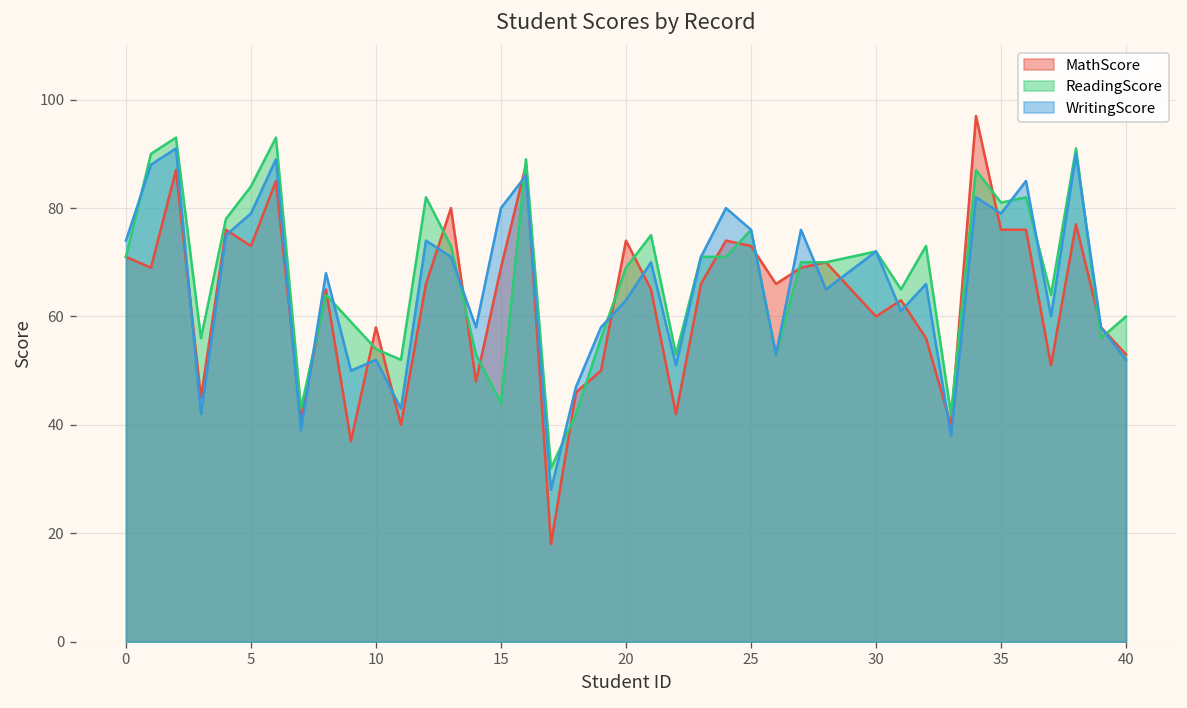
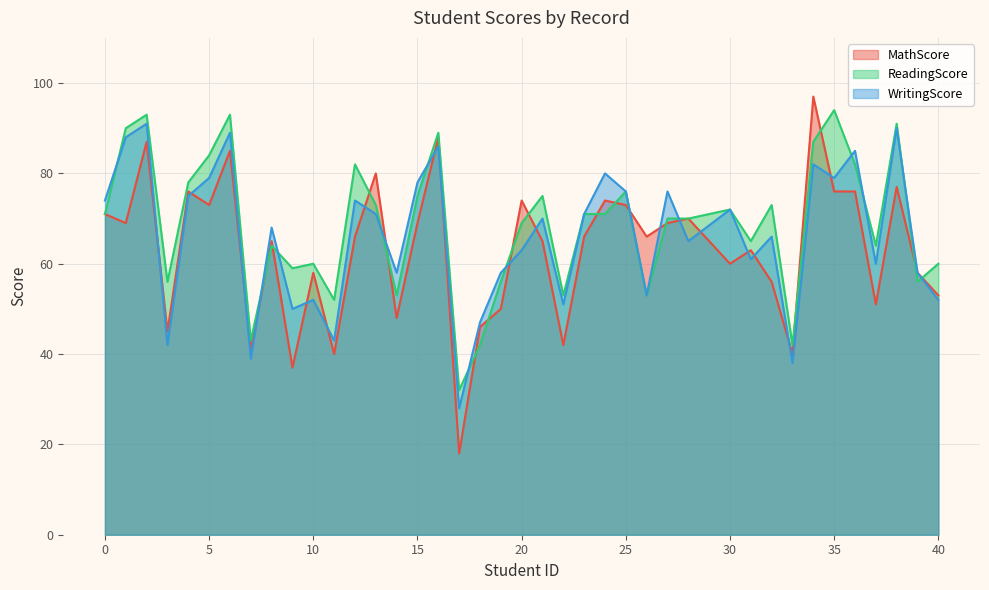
ReadingScore, 10: 54 -> 60
ReadingScore, 15: 44 -> 75
WritingScore, 15: 80 -> 78
ReadingScore, 35: 81 -> 94
